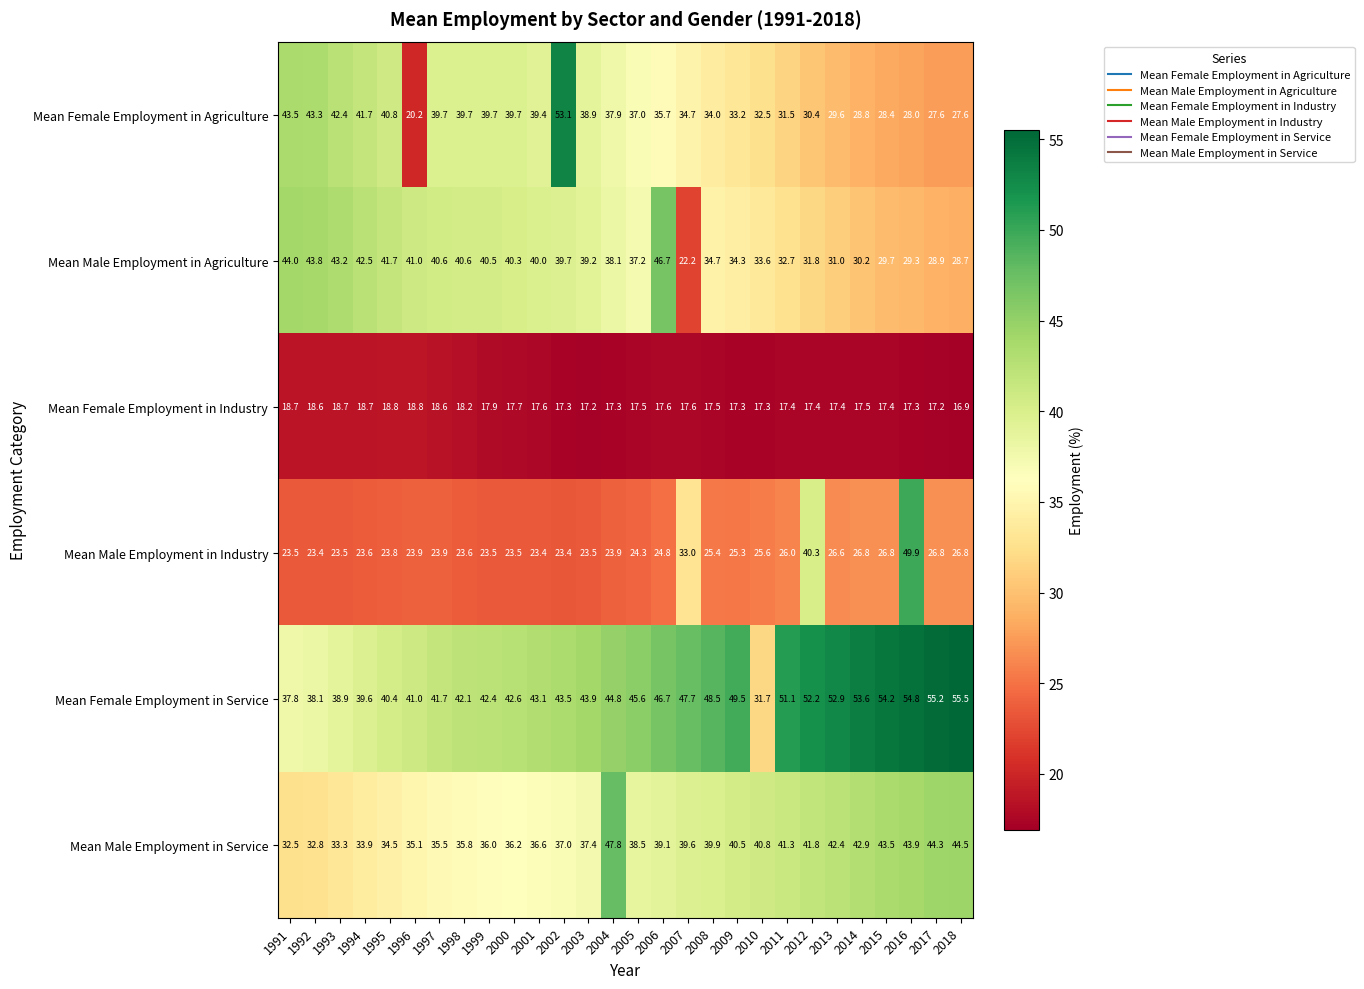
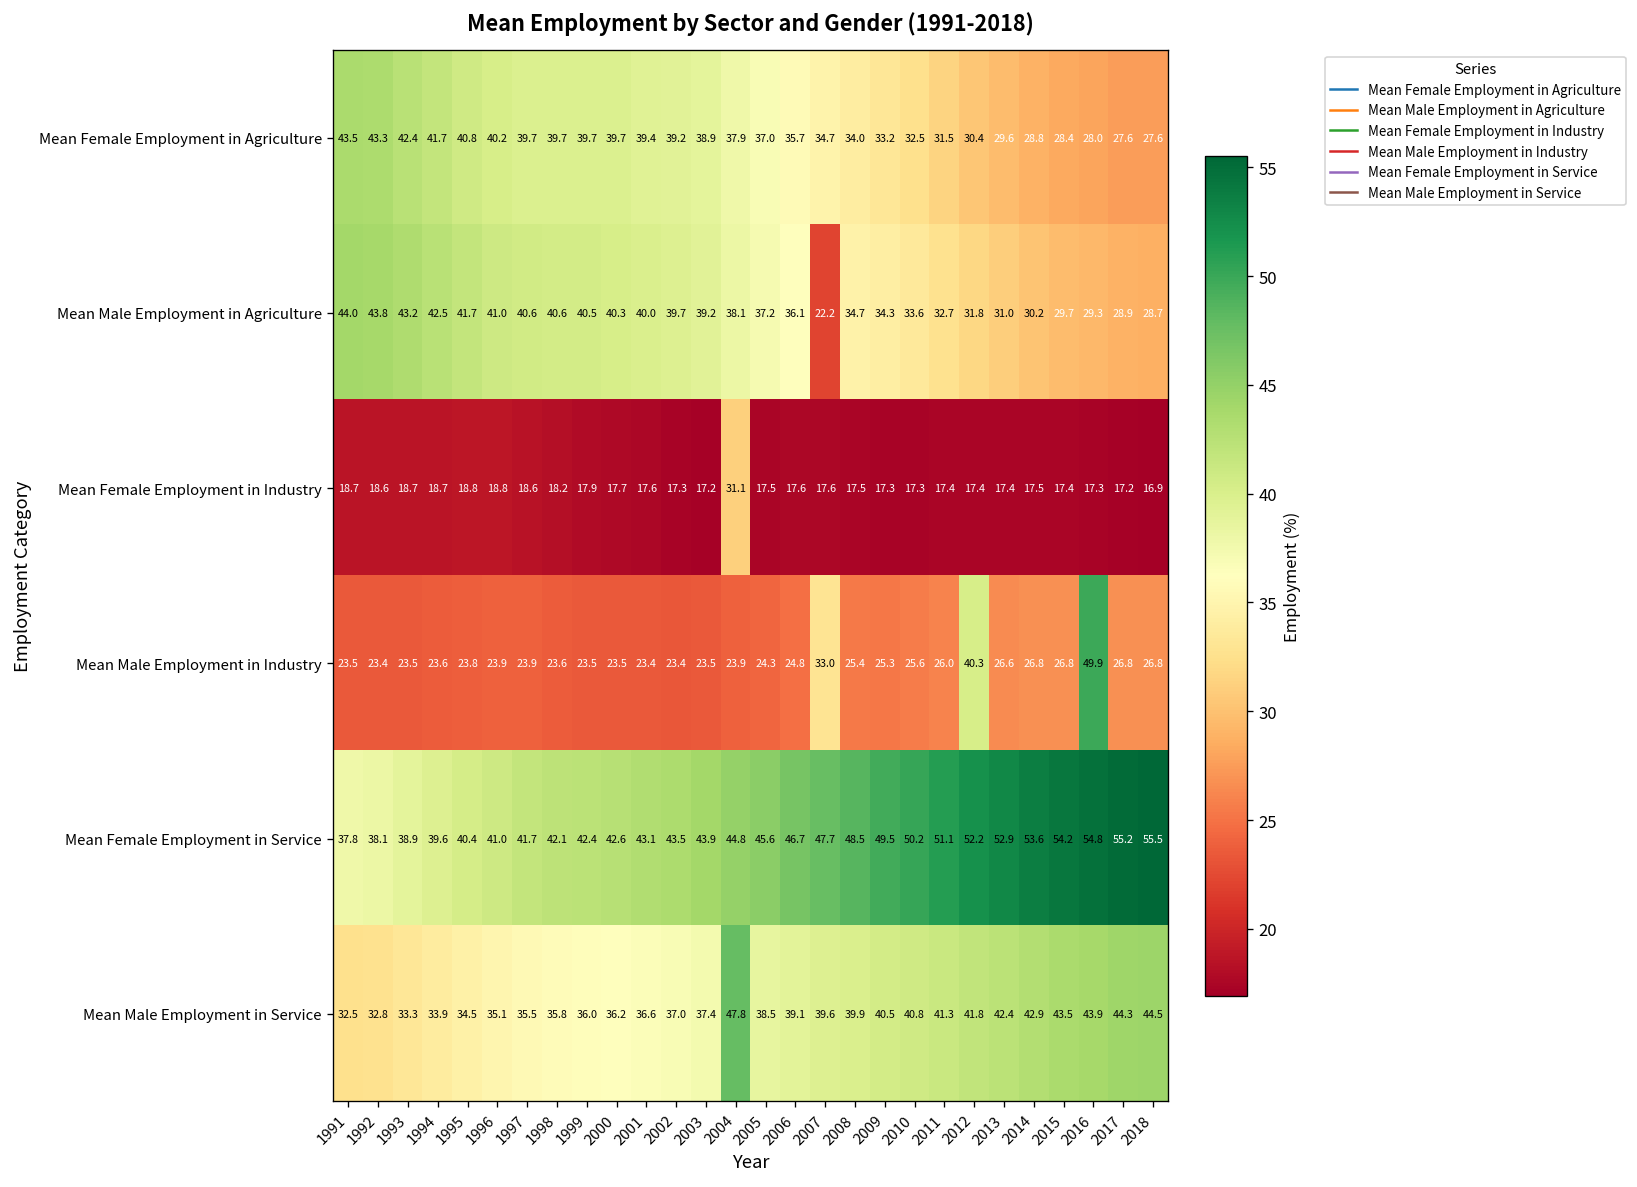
Mean Female Employment in Agriculture, 1996: 20.2 -> 40.2
Mean Female Employment in Agriculture, 2002: 53.1 -> 39.2
Mean Male Employment in Agriculture, 2006: 46.7 -> 36.1
Mean Female Employment in Industry, 2004: 17.3 -> 31.1
Mean Female Employment in Service, 2010: 31.7 -> 50.2
